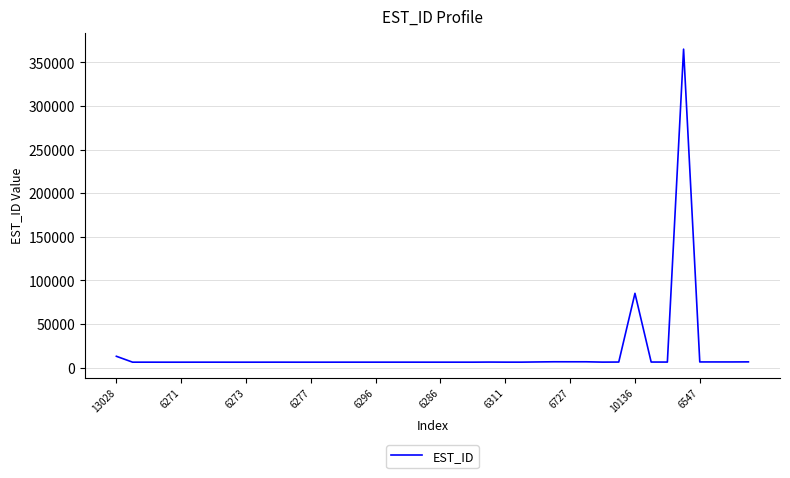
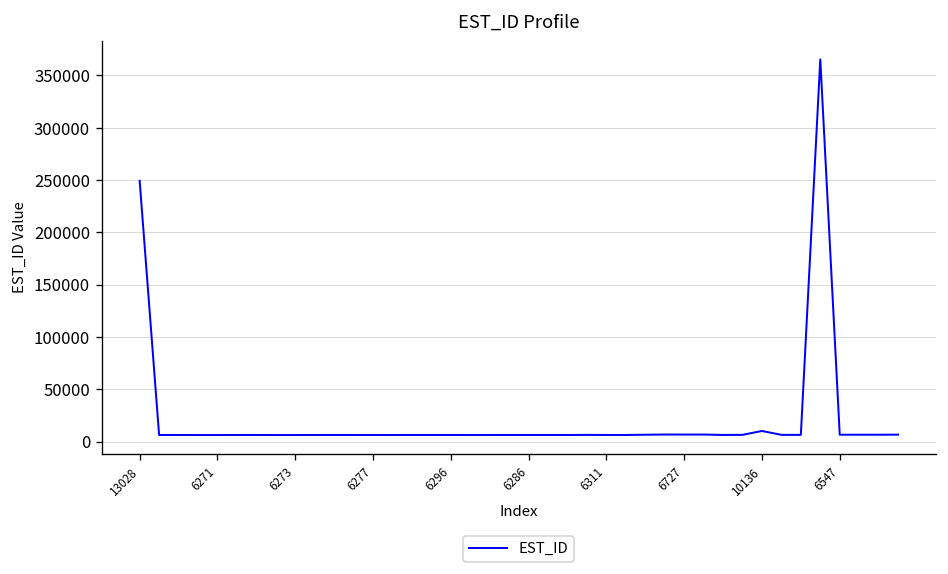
13028: 10000 -> 250000
10136: 90000 -> 10000
